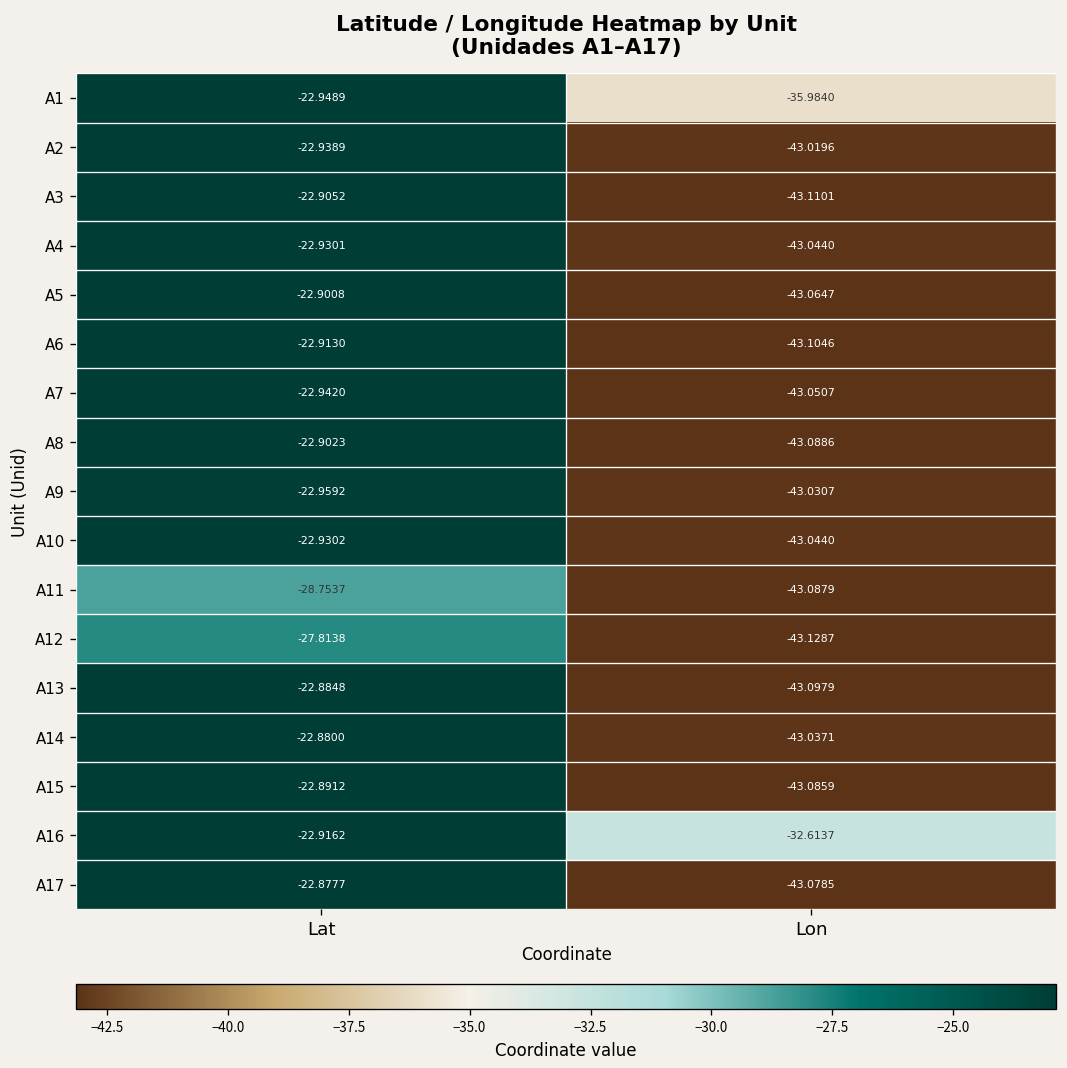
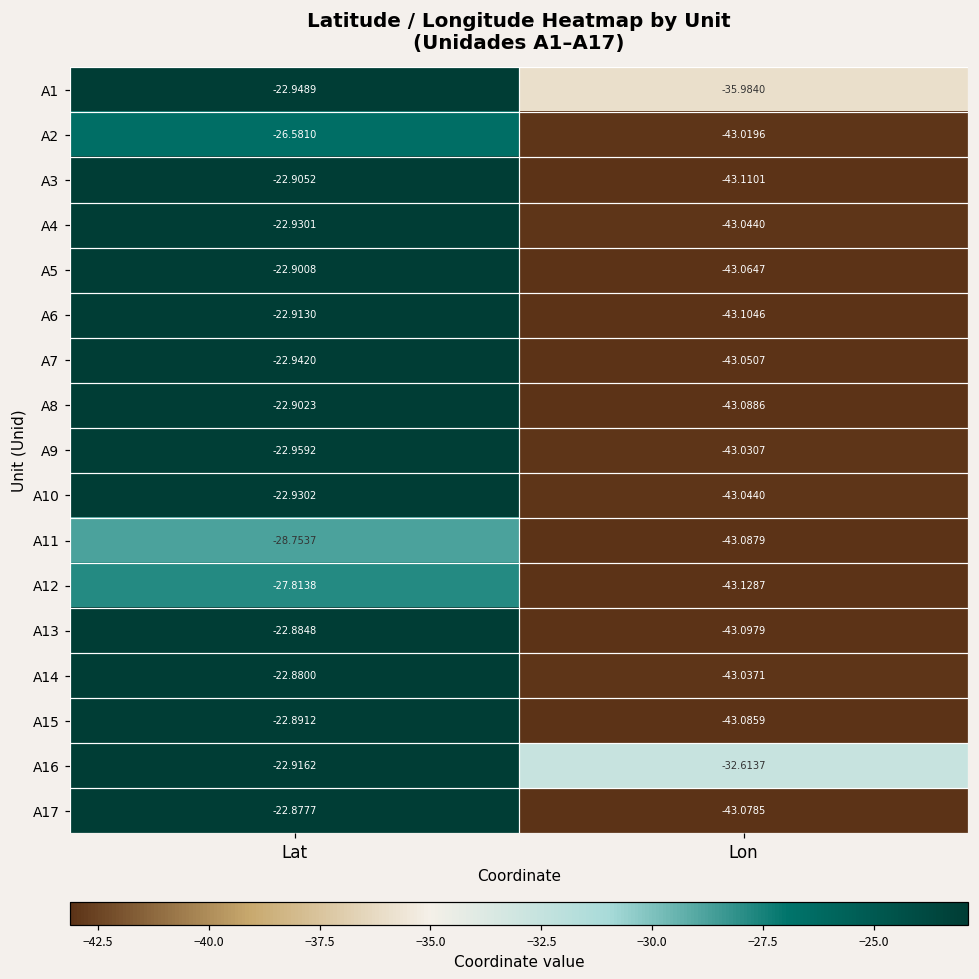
A2, Lat: -22.9389 -> -26.5810
